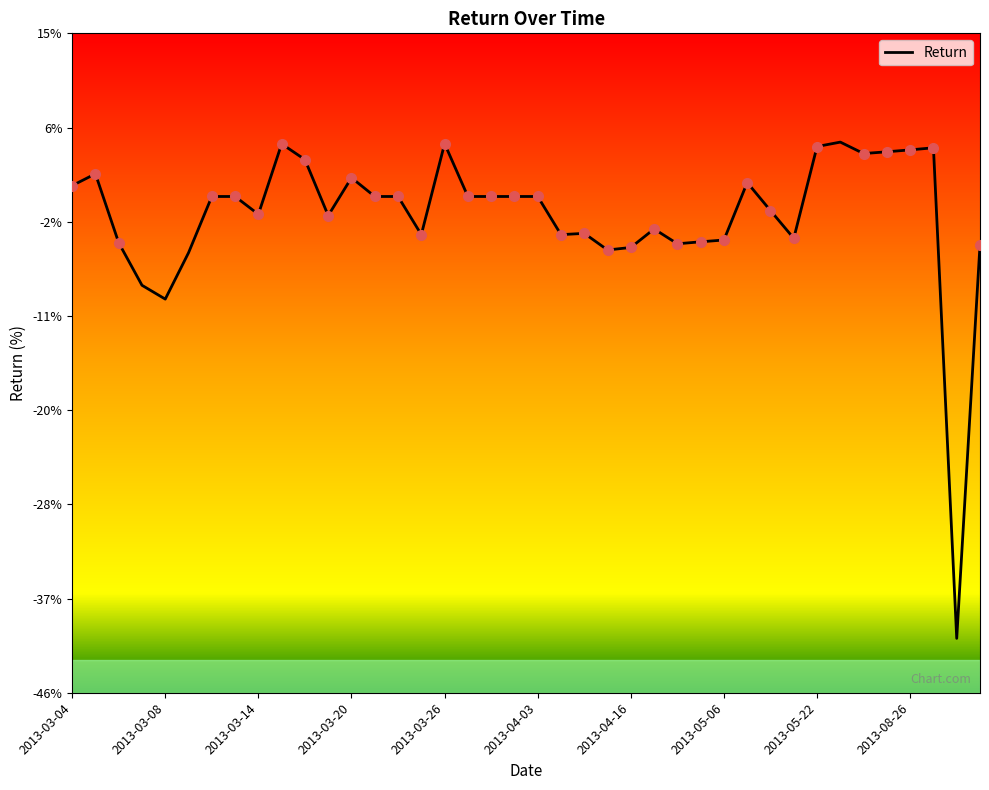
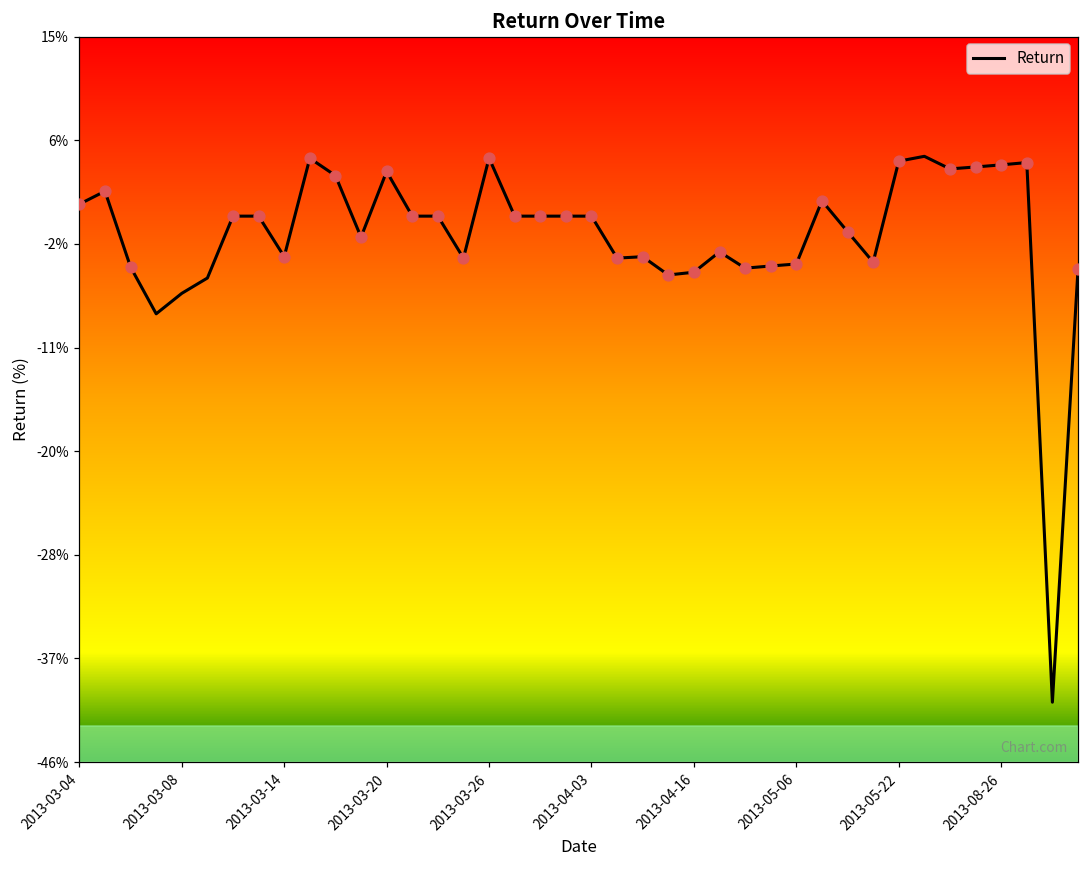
Return, 2013-03-08: -9.4% -> -6.5%
Return, 2013-03-14: -1.6% -> -3.4%
Return, 2013-03-20: 1.7% -> 3.7%
